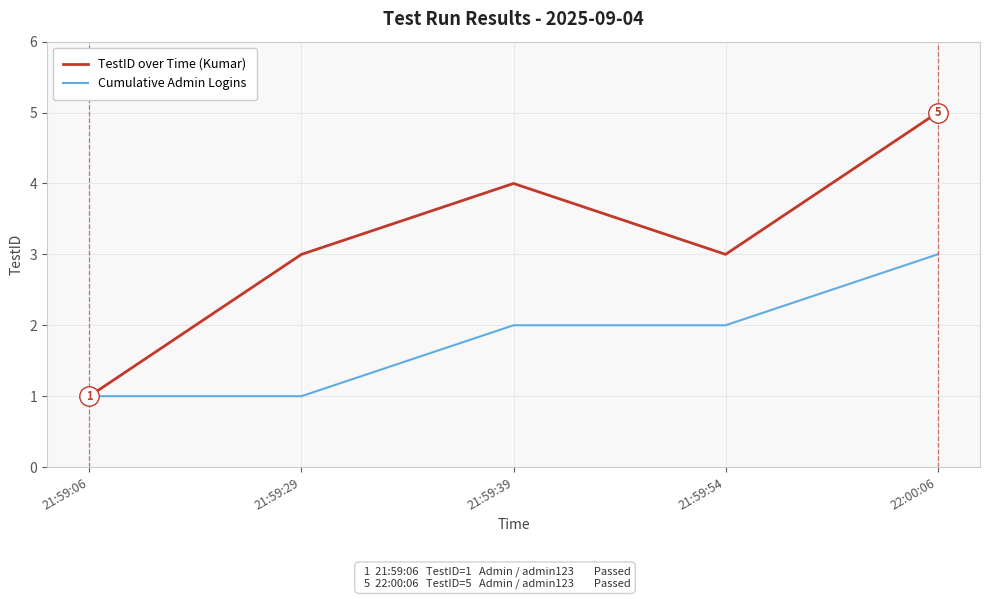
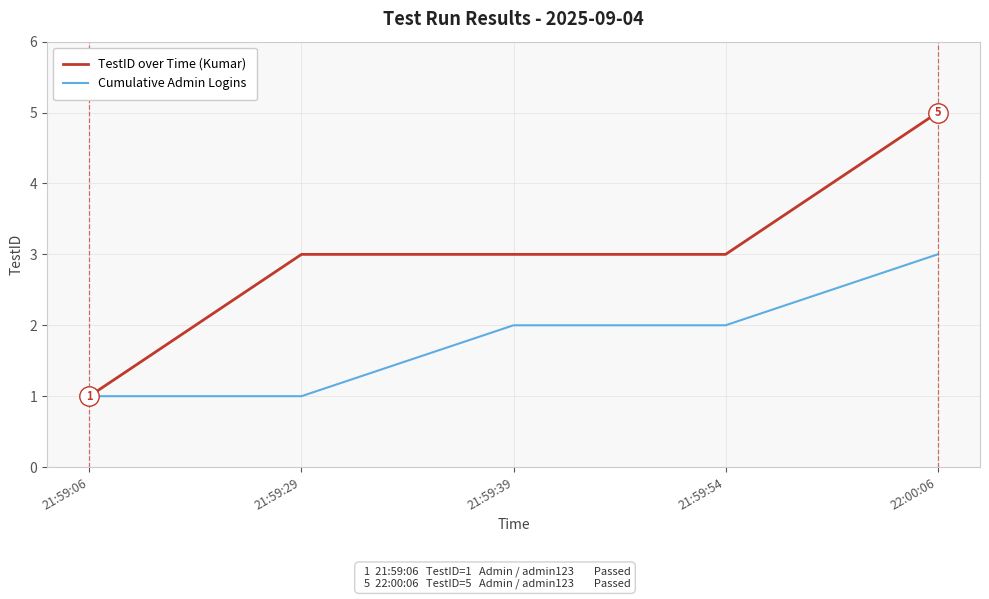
TestID over Time (Kumar), 21:59:39: 4 -> 3
